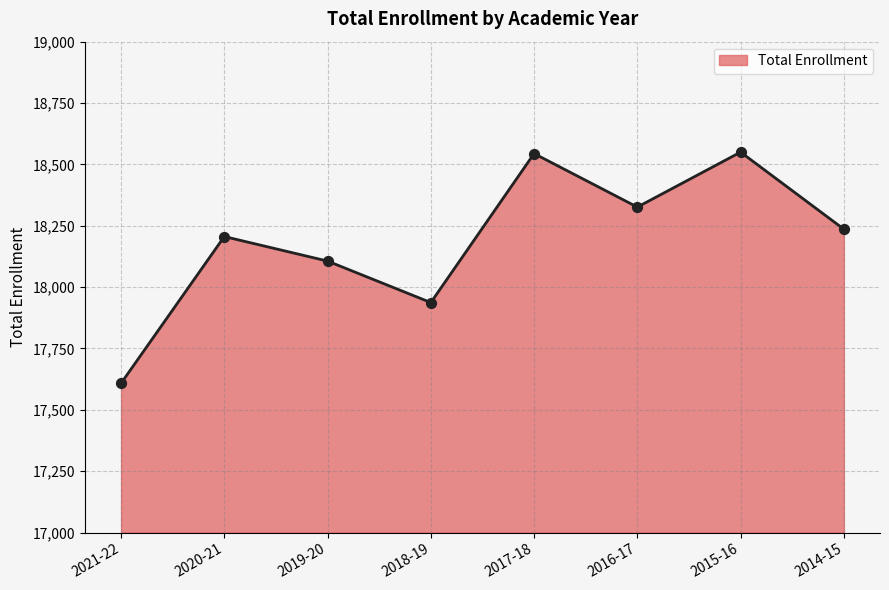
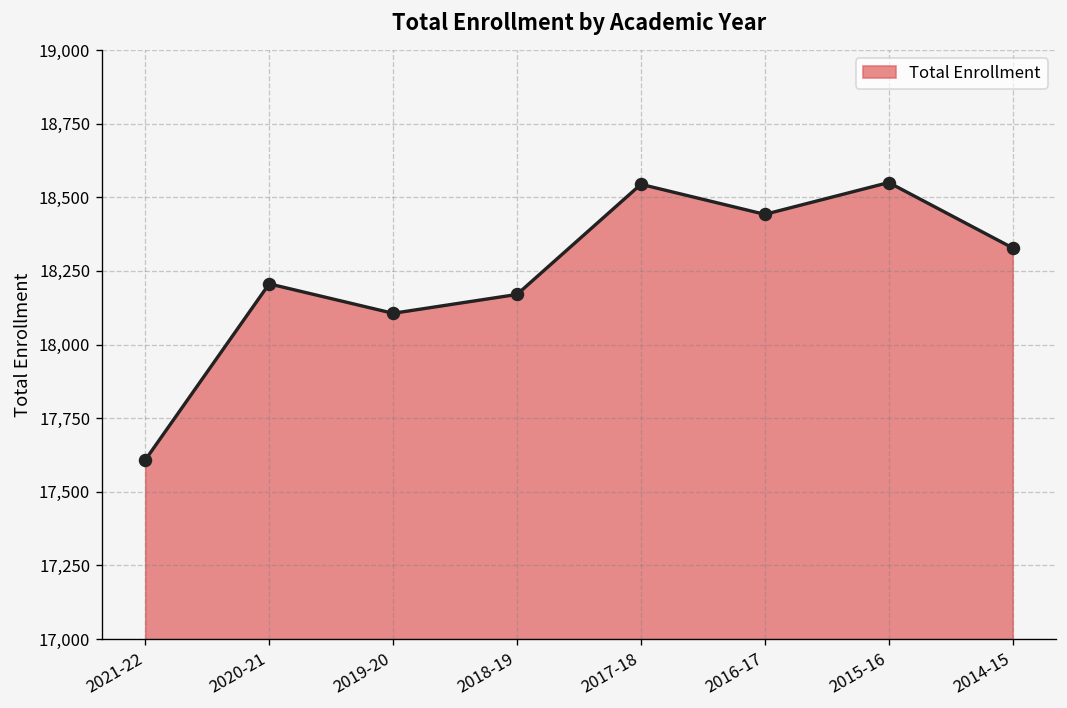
2018-19: 17,940 -> 18,170
2016-17: 18,330 -> 18,440
2014-15: 18,240 -> 18,330
